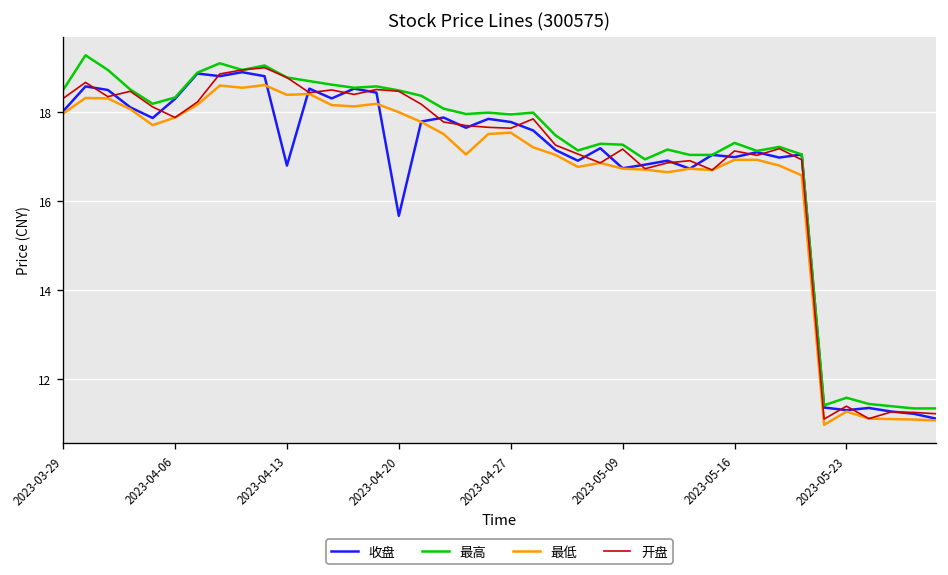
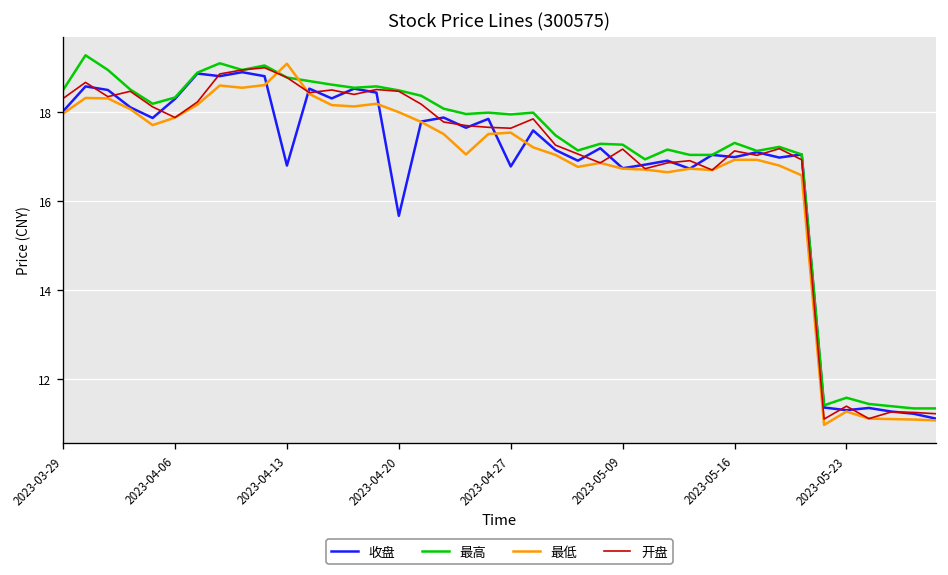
最低, 2023-04-13: 18.4 -> 19.1
收盘, 2023-04-27: 17.8 -> 16.8
